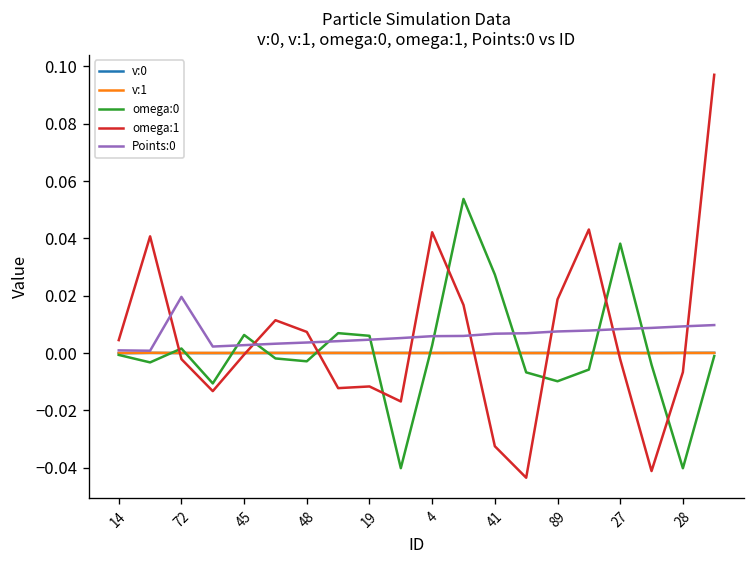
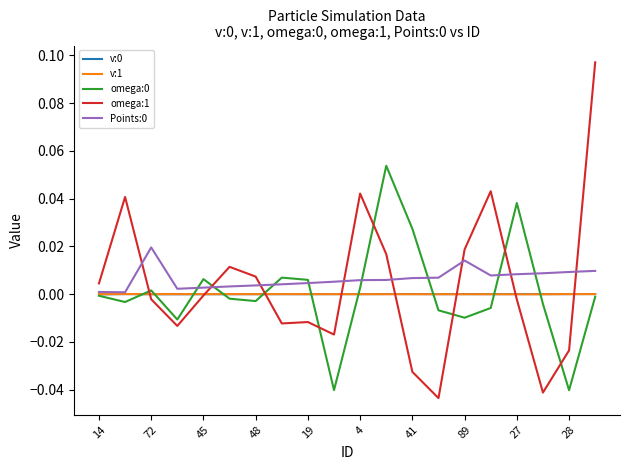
Points:0, 89: 0.008 -> 0.014
omega:1, 28: -0.007 -> -0.024
